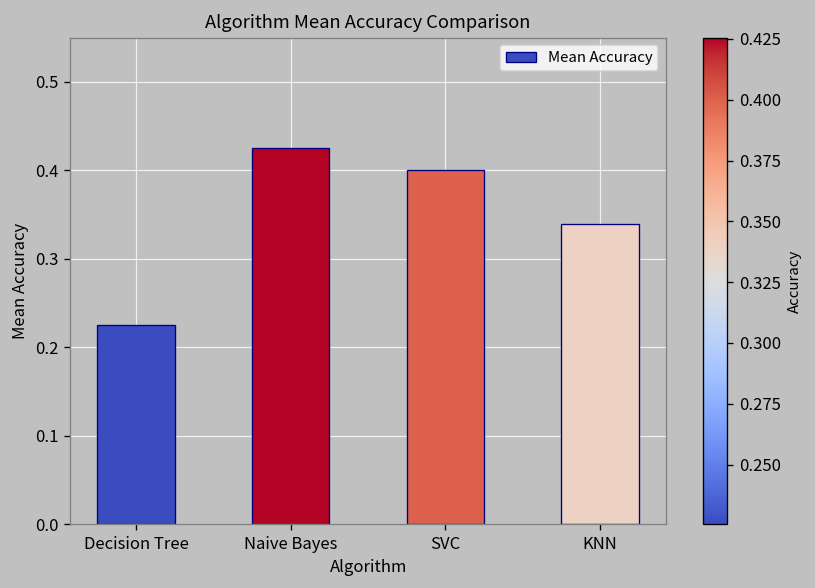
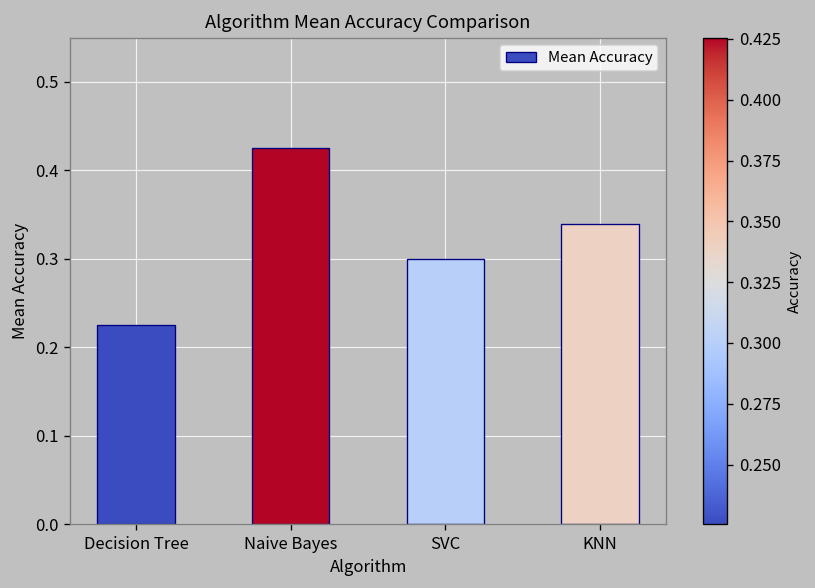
SVC: 0.4 -> 0.3
